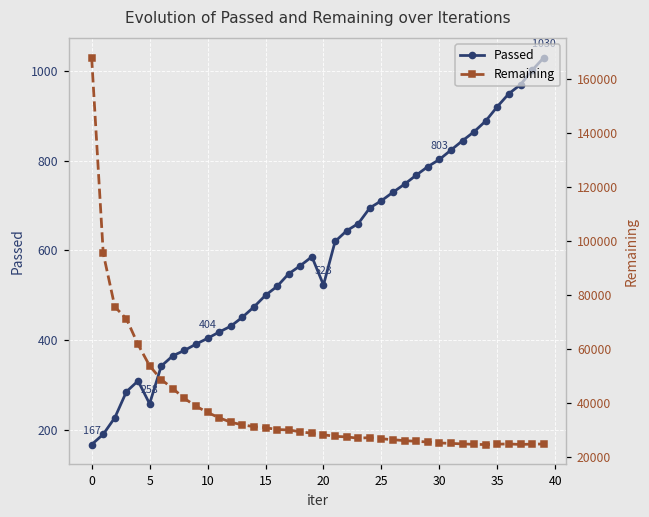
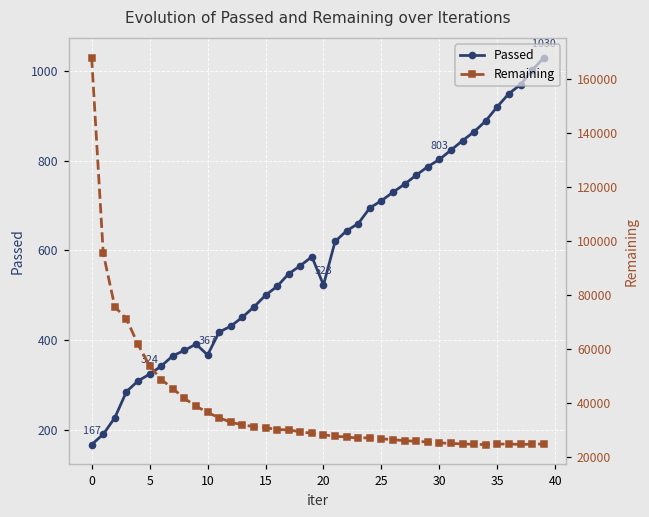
Passed, 5: 258 -> 324
Passed, 10: 404 -> 367
